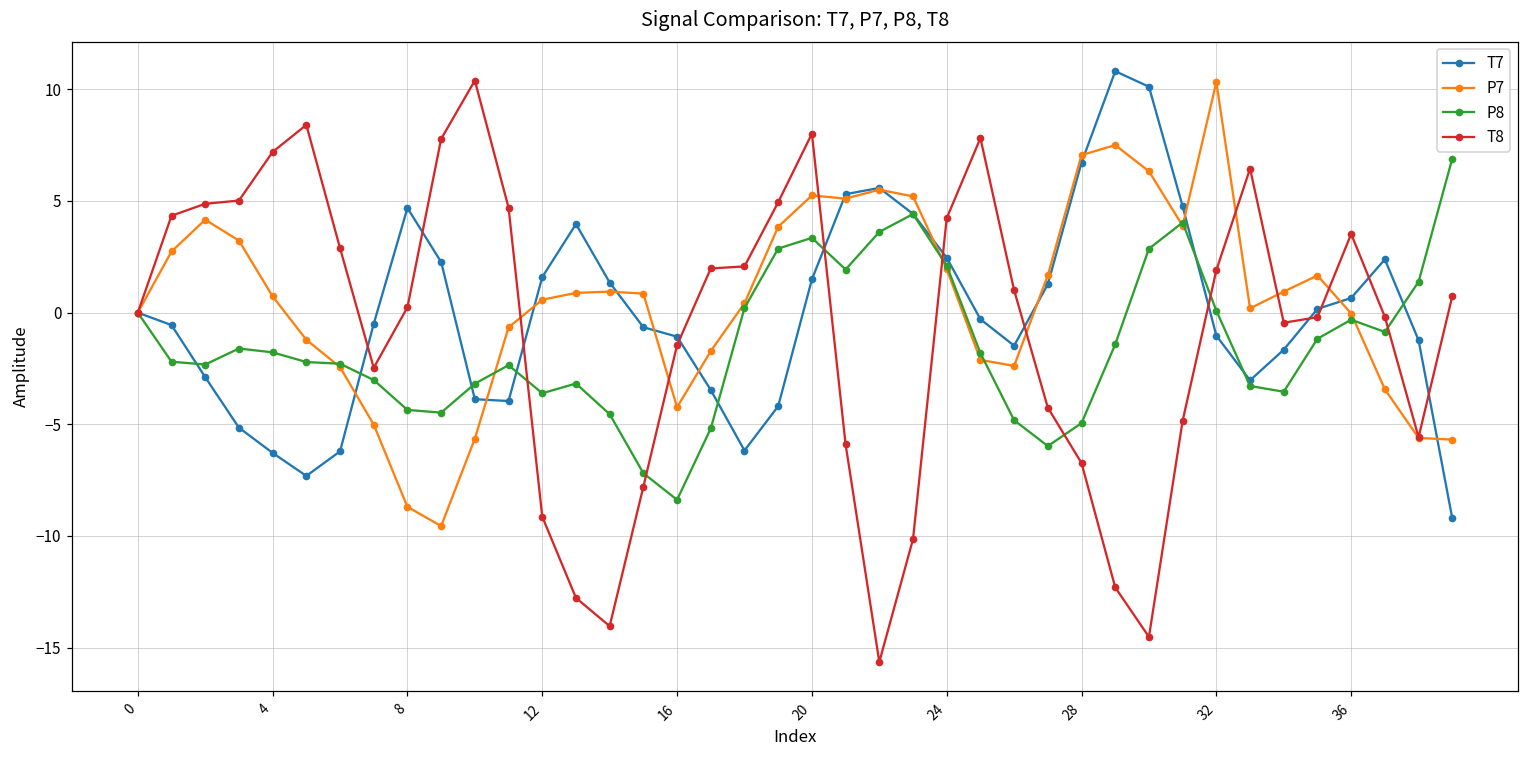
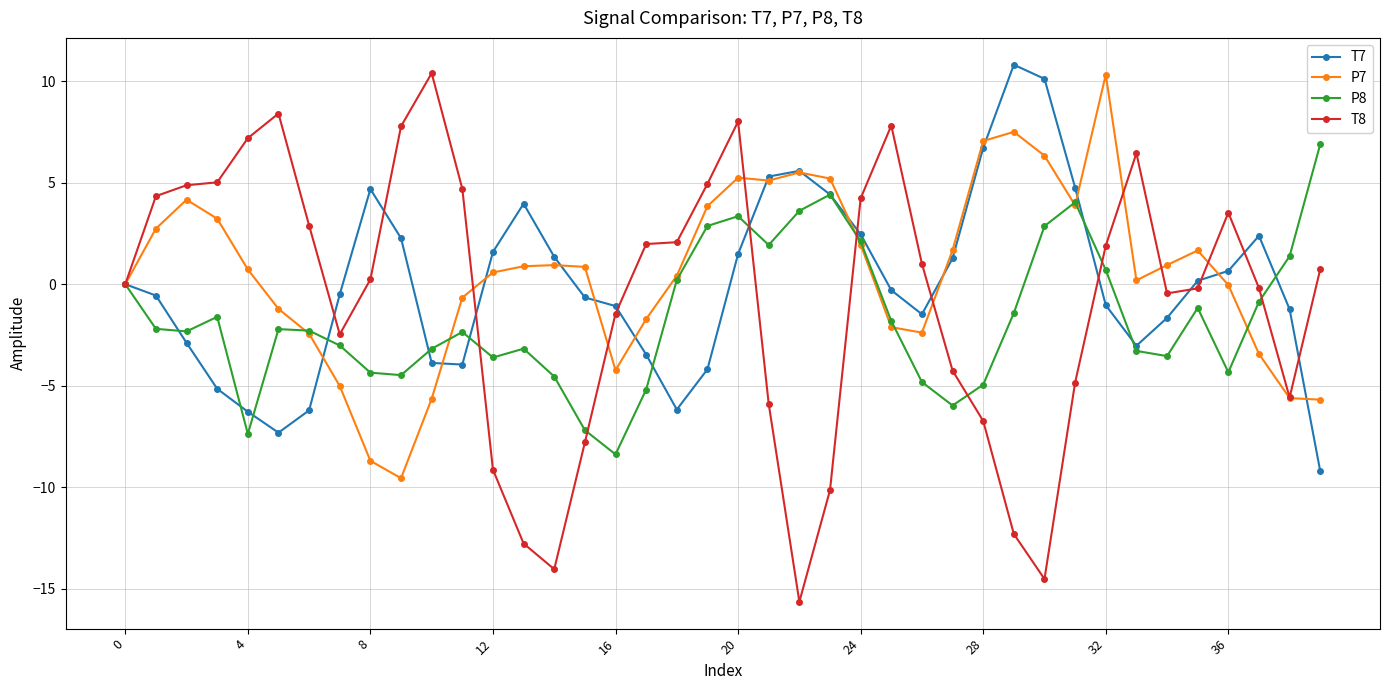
P8, 4: -1.8 -> -7.4
P8, 32: 0.1 -> 0.7
P8, 36: -0.3 -> -4.3
